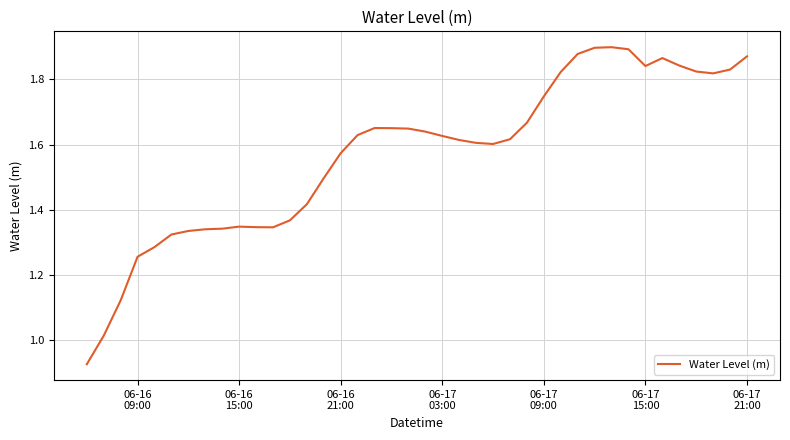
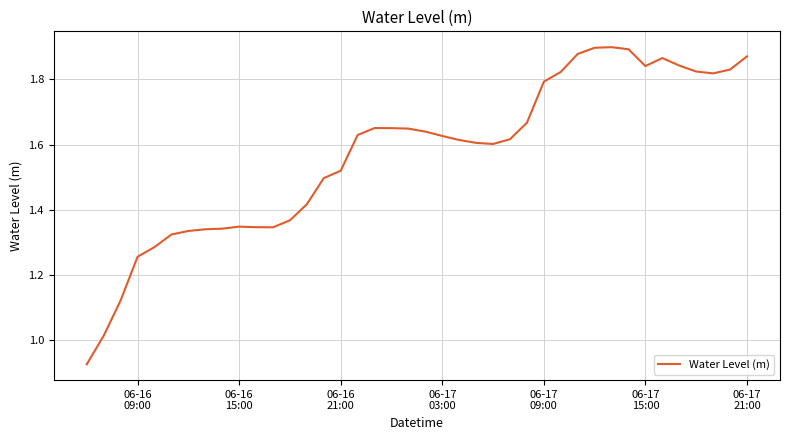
06-16 21:00: 1.57 -> 1.52
06-17 09:00: 1.75 -> 1.79
